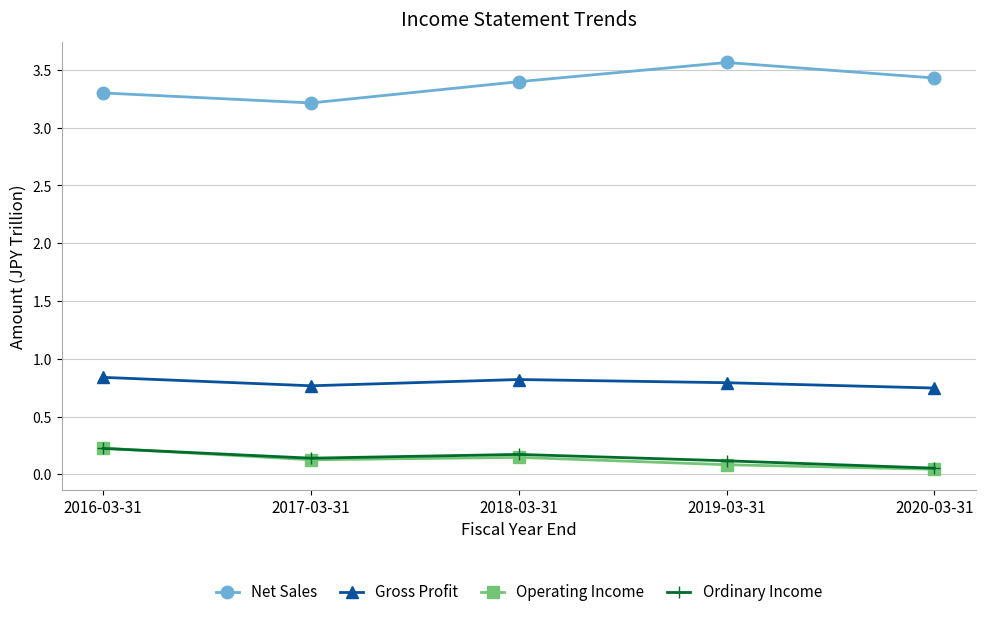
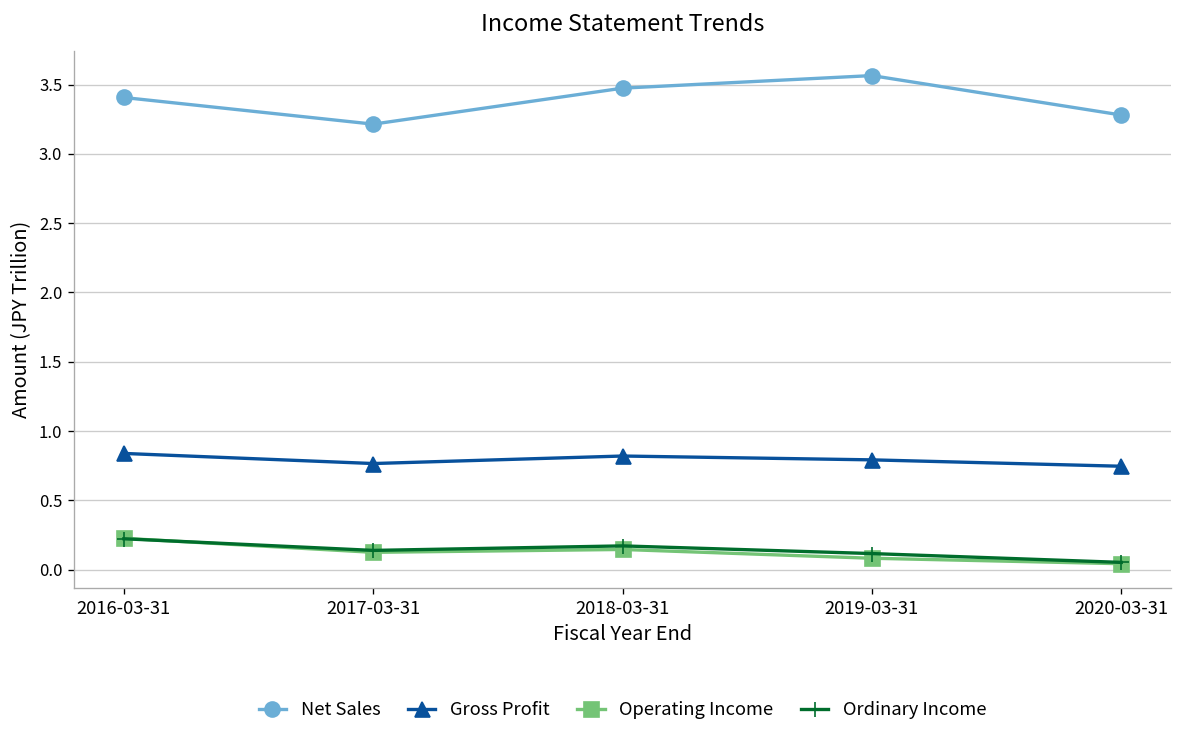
Net Sales, 2016-03-31: 3.30 -> 3.41
Net Sales, 2018-03-31: 3.40 -> 3.47
Net Sales, 2020-03-31: 3.43 -> 3.28
